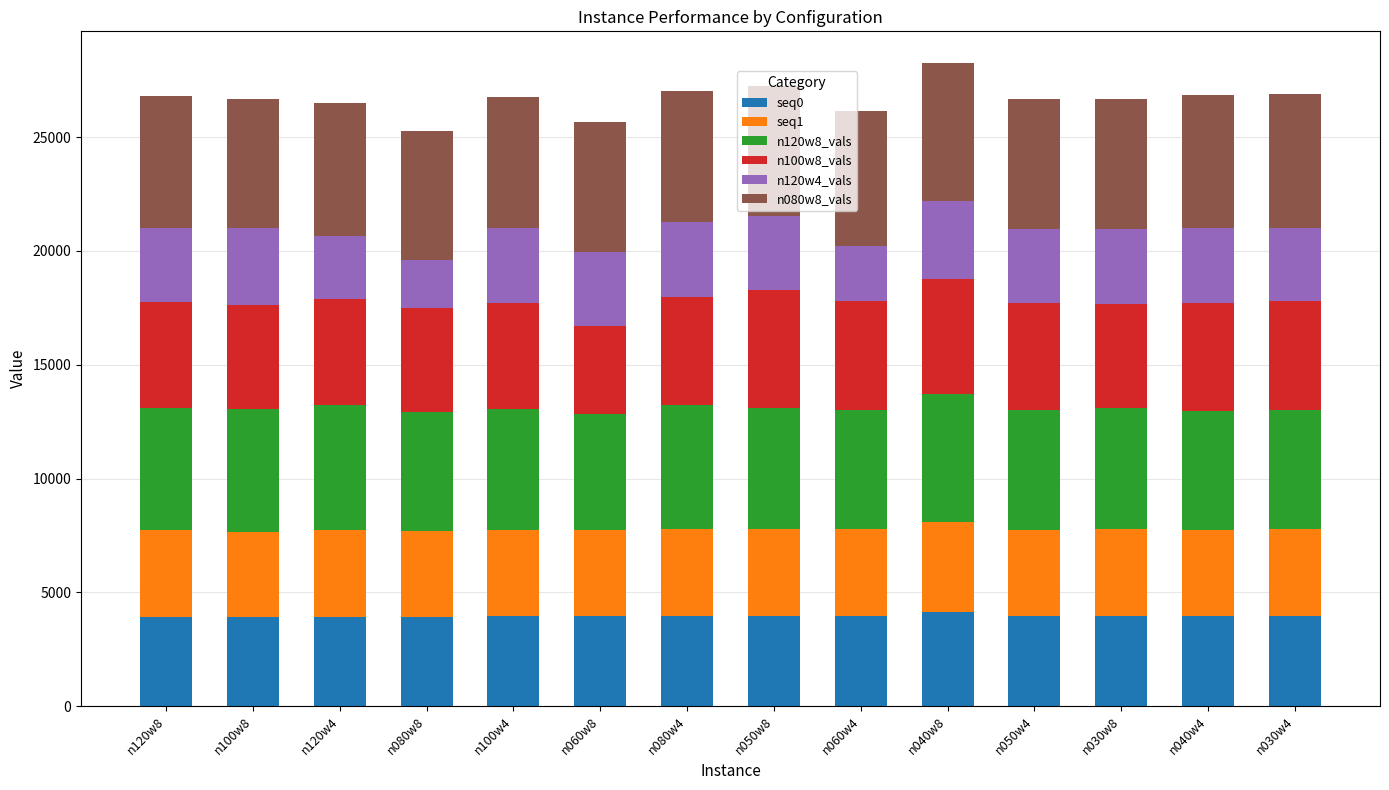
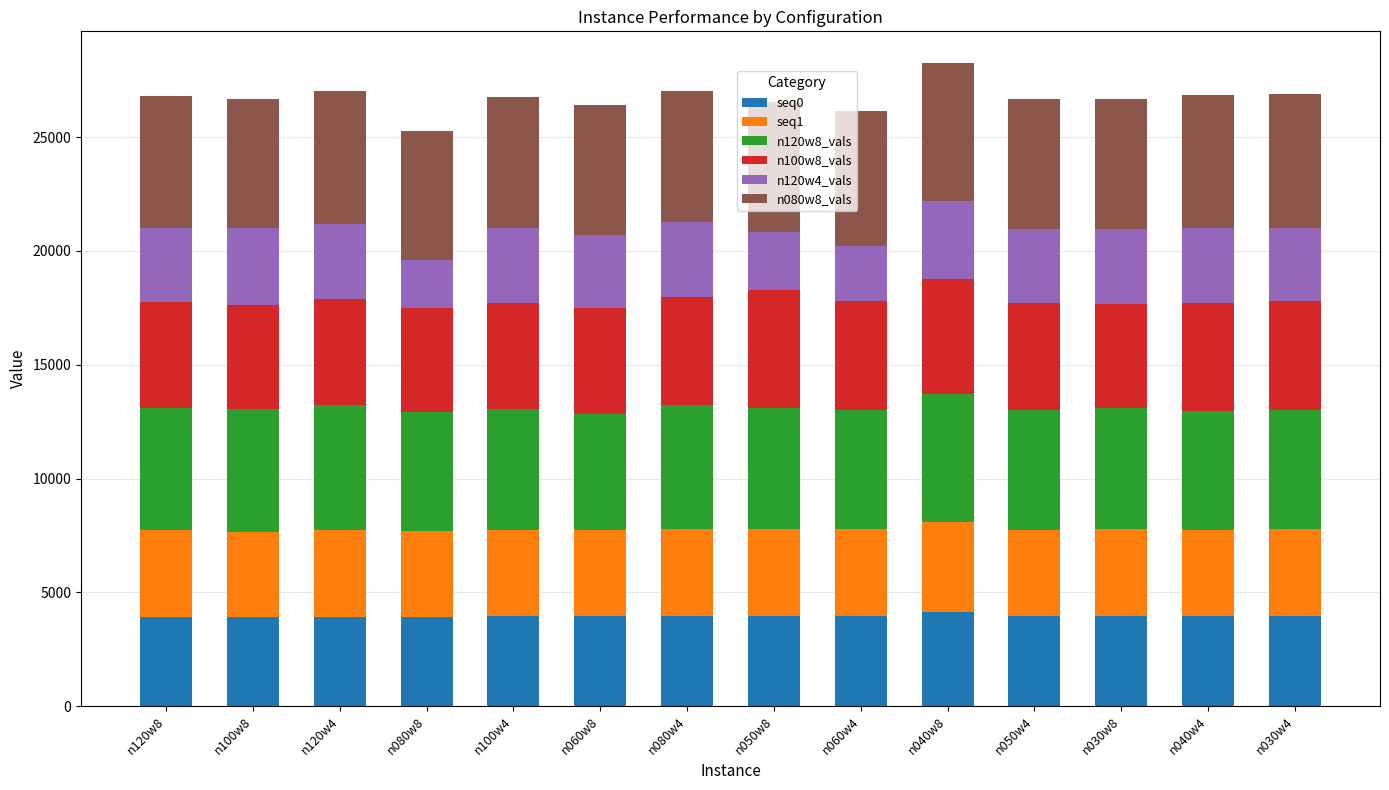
n120w4_vals, n120w4: 2800 -> 3300
n100w8_vals, n060w8: 3900 -> 4700
n120w4_vals, n050w8: 3200 -> 2500
